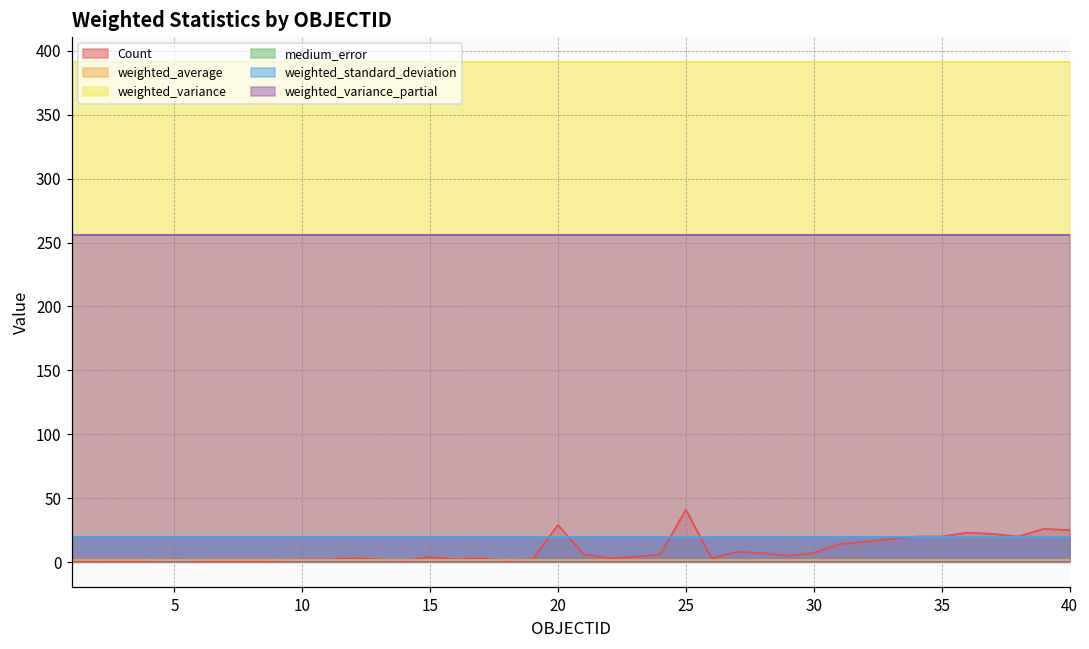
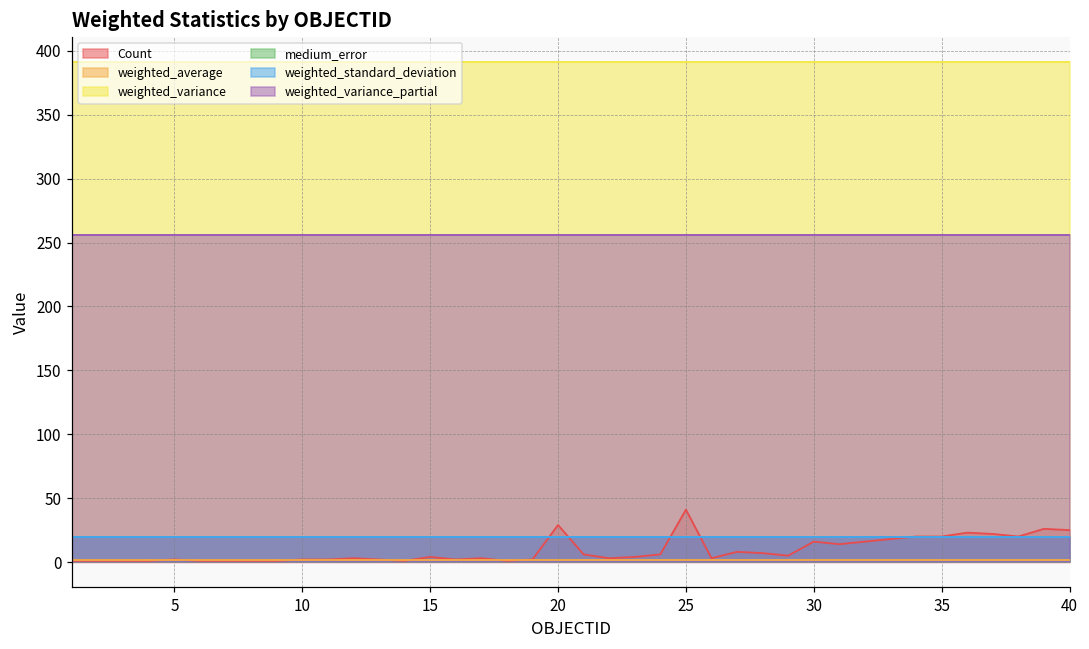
Count, 30: 7 -> 16
